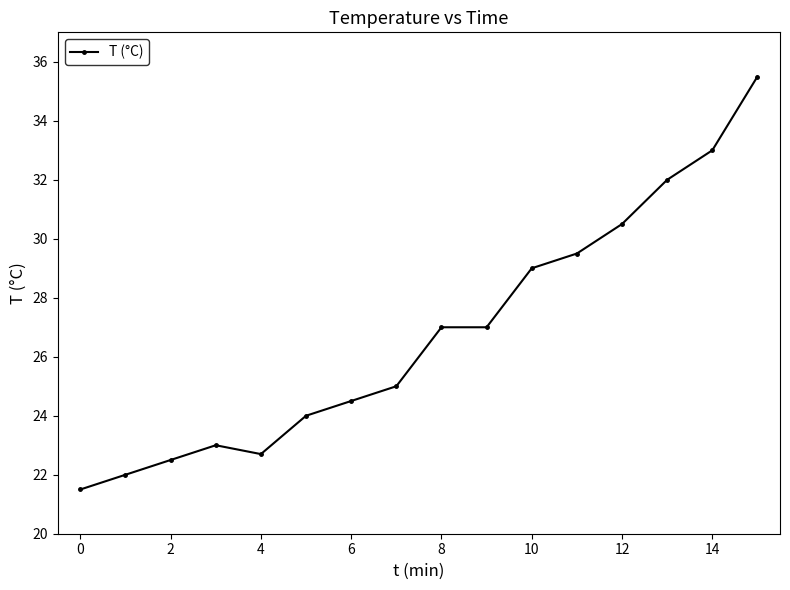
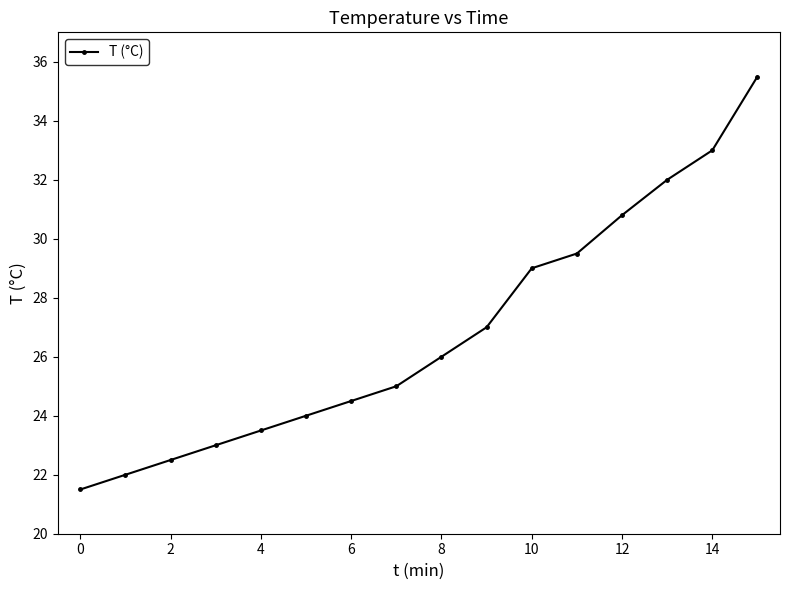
4: 22.7 -> 23.5
8: 27 -> 26
12: 30.5 -> 30.8
